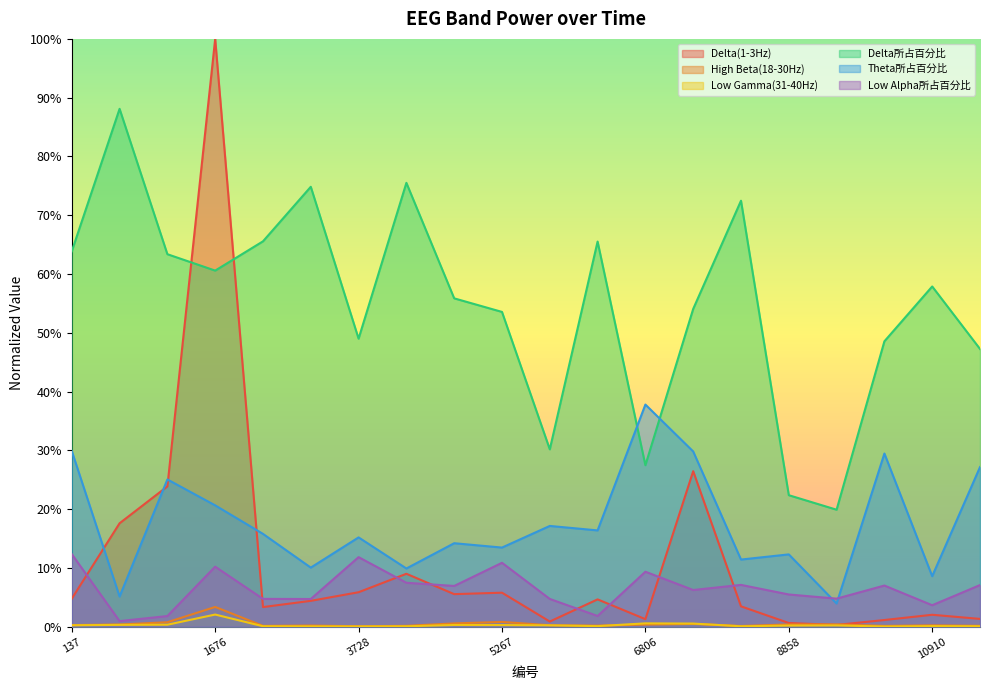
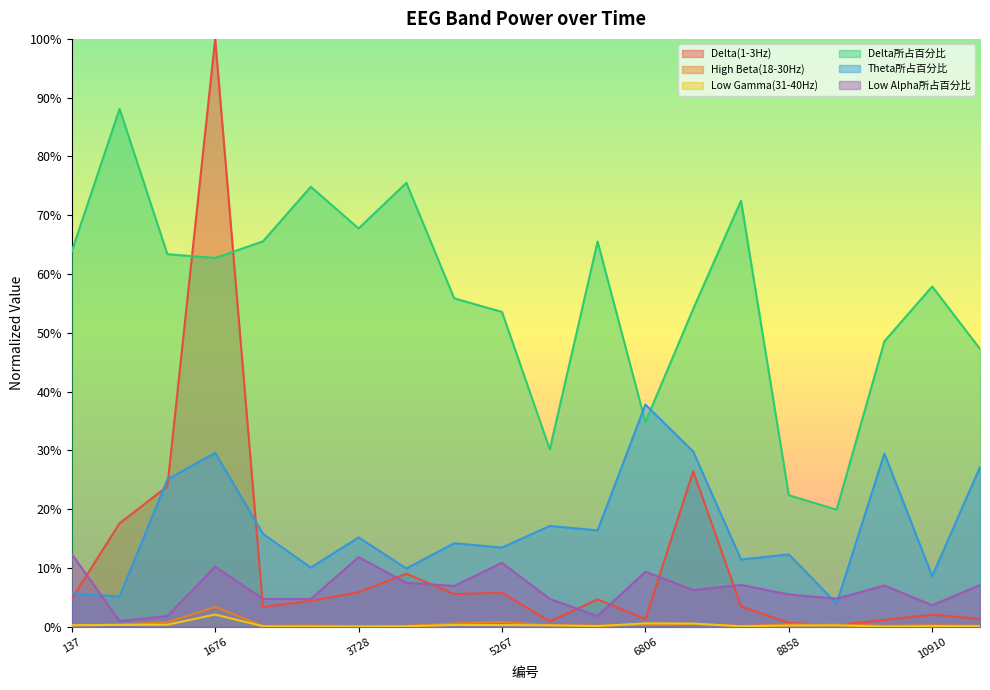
Theta所占百分比, 137: 30% -> 6%
Delta所占百分比, 1676: 61% -> 63%
Theta所占百分比, 1676: 21% -> 30%
Delta所占百分比, 3728: 49% -> 68%
Delta所占百分比, 6806: 27% -> 35%
